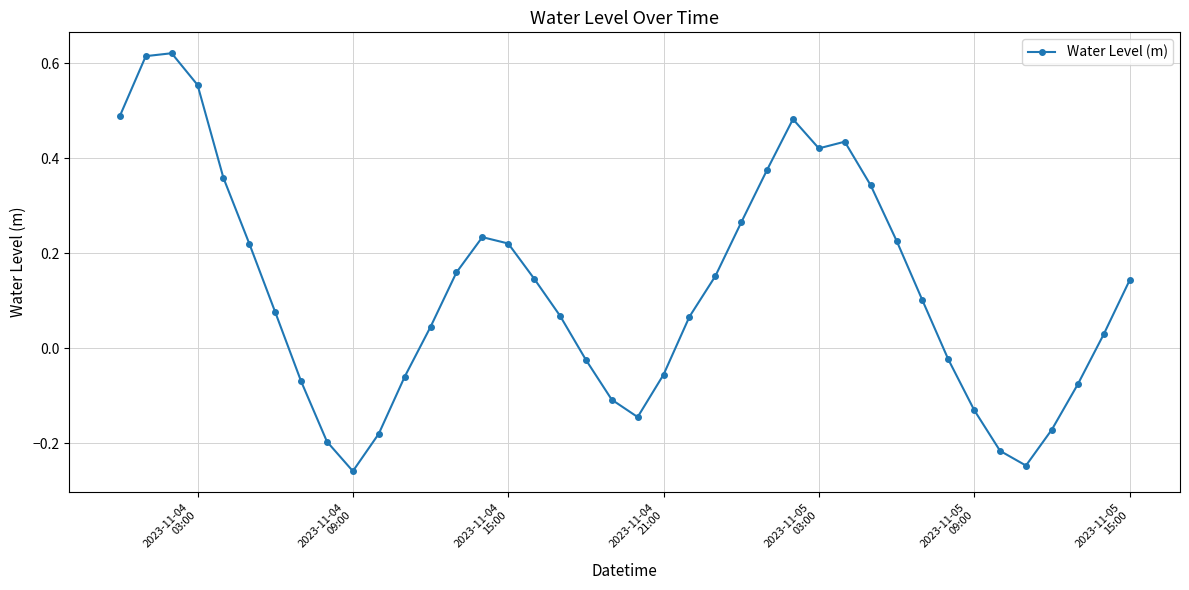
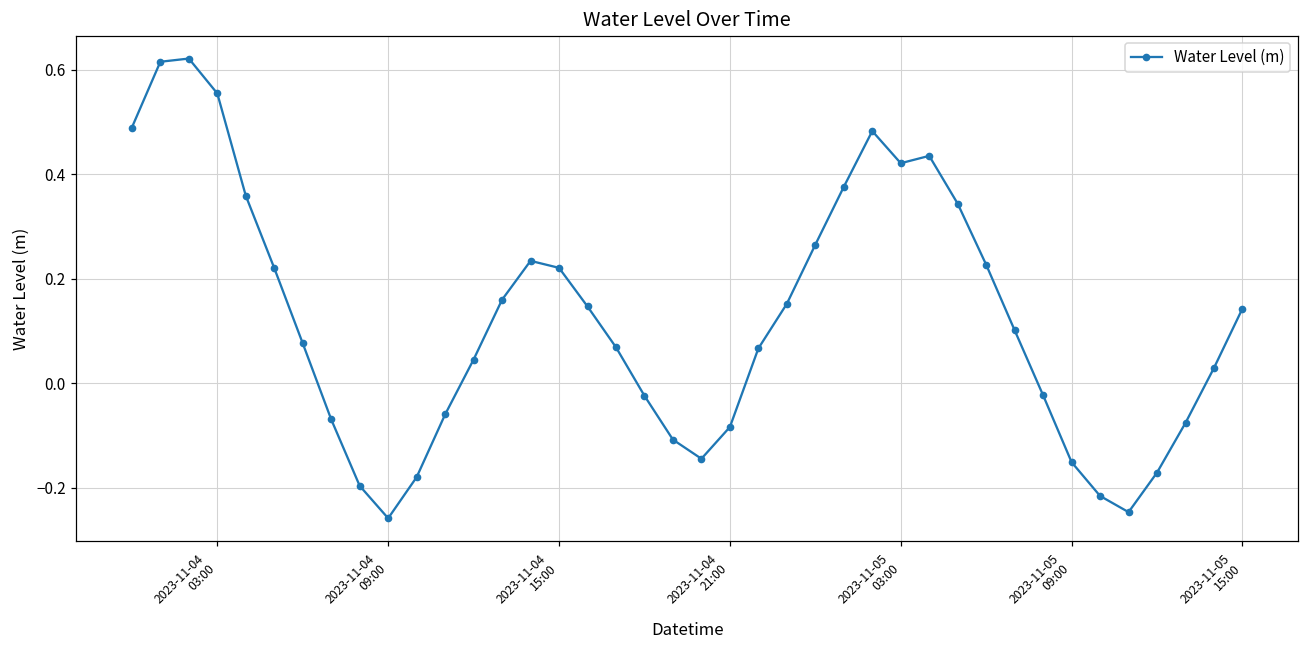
2023-11-04 21:00: -0.06 -> -0.08
2023-11-05 09:00: -0.13 -> -0.15
